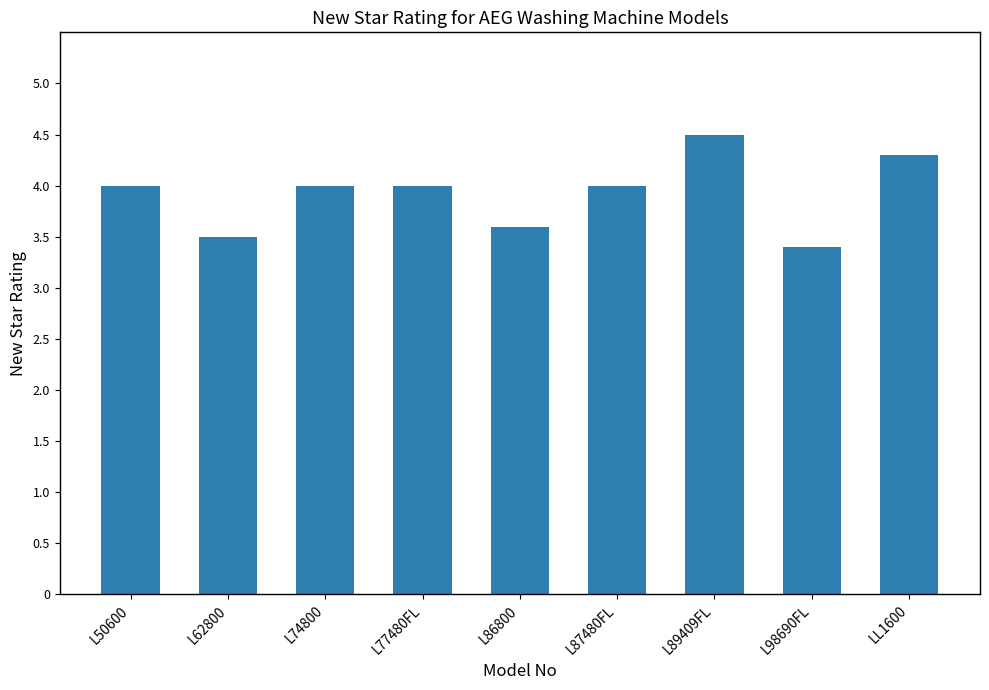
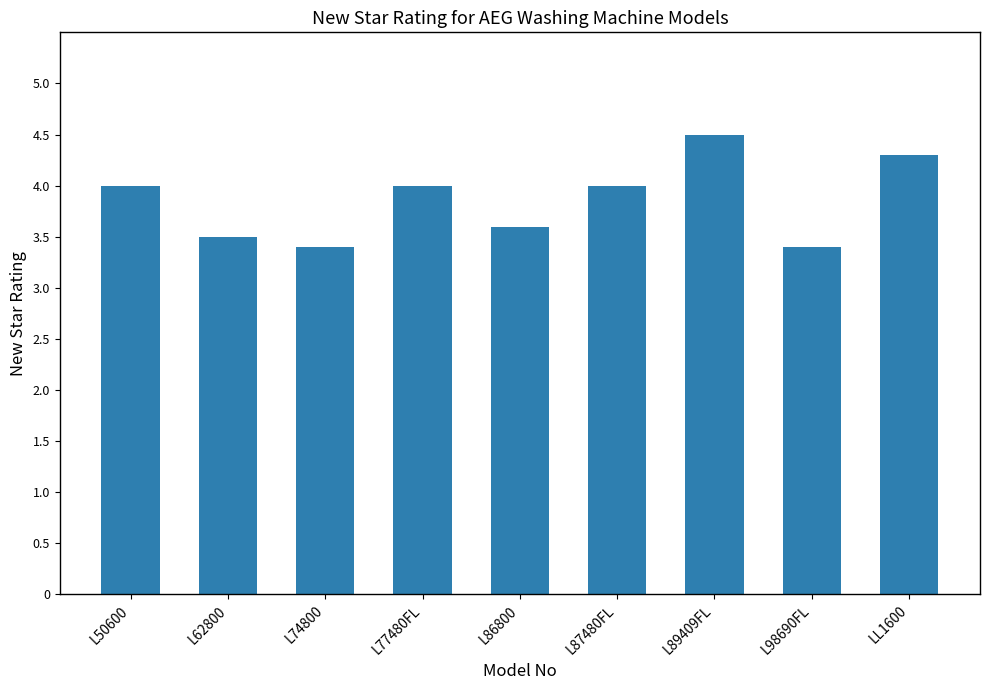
L74800: 4.0 -> 3.4
